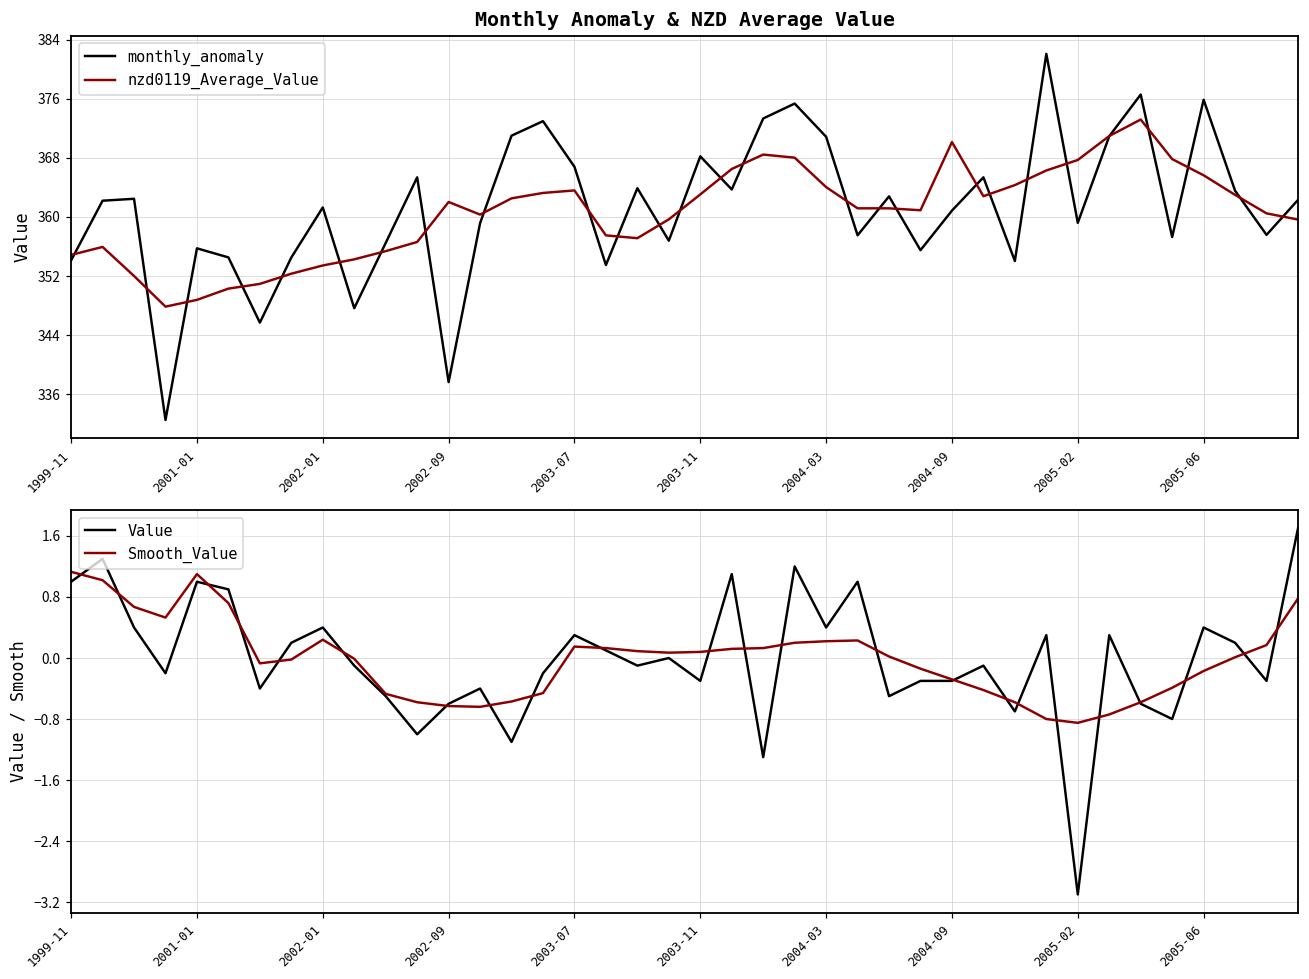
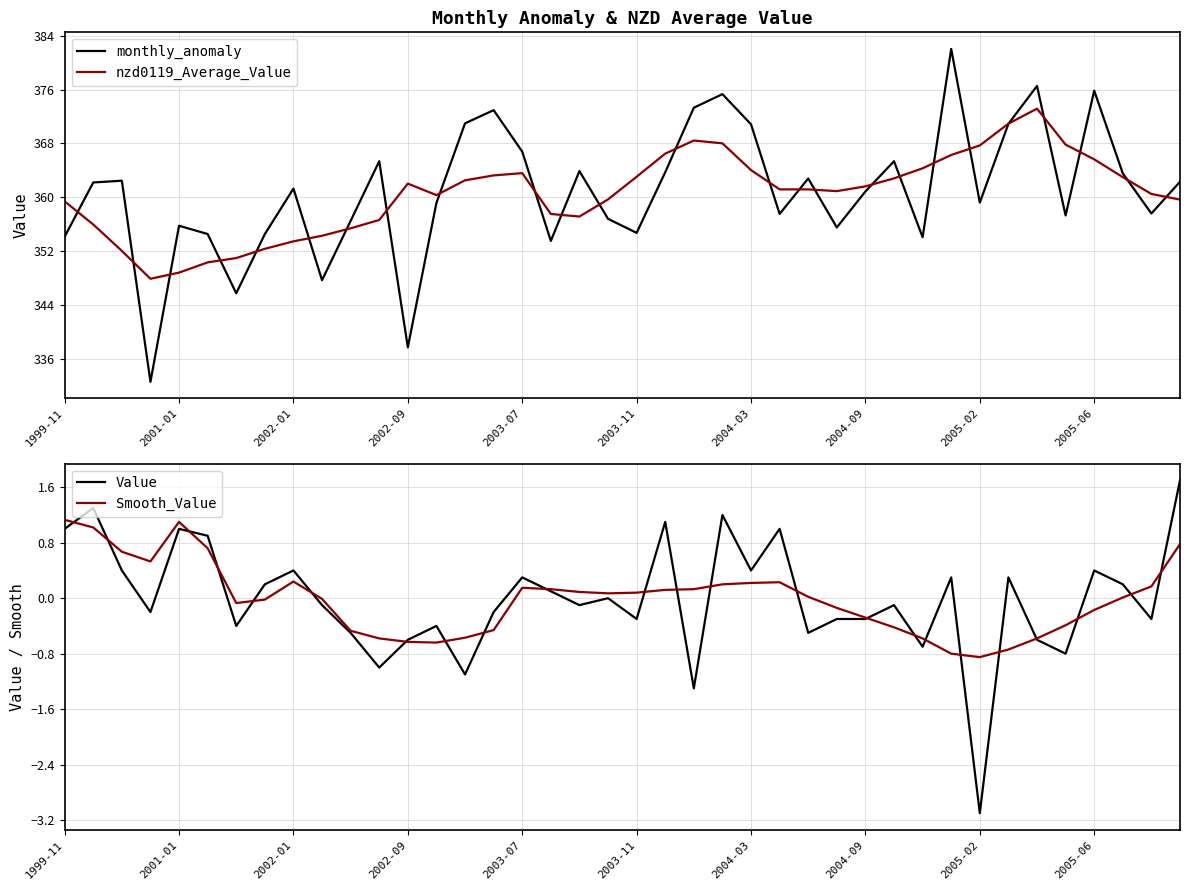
Monthly Anomaly & NZD Average Value, nzd0119_Average_Value, 1999-11: 355 -> 359
Monthly Anomaly & NZD Average Value, monthly_anomaly, 2003-11: 368 -> 355
Monthly Anomaly & NZD Average Value, nzd0119_Average_Value, 2004-09: 370 -> 362
